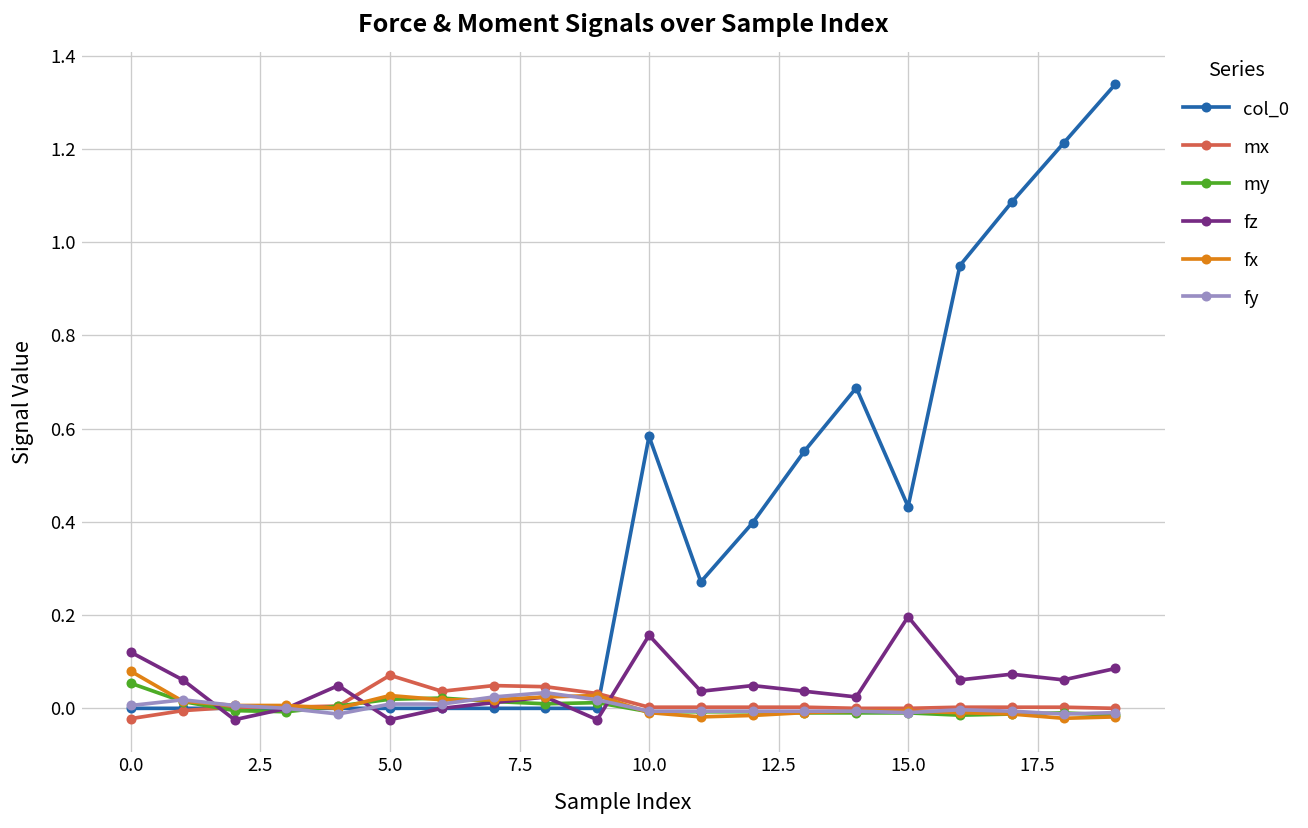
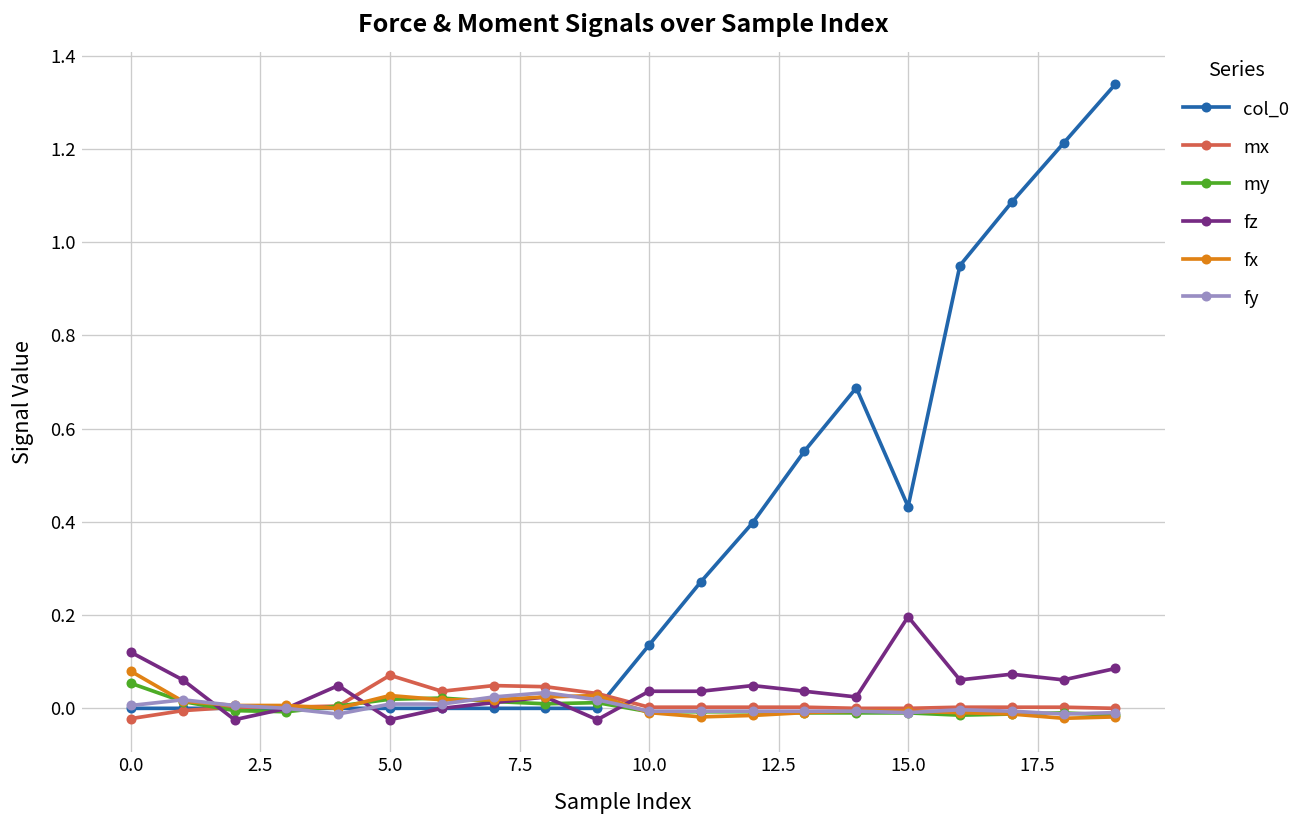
col_0, 10.0: 0.58 -> 0.14
fz, 10.0: 0.16 -> 0.04
